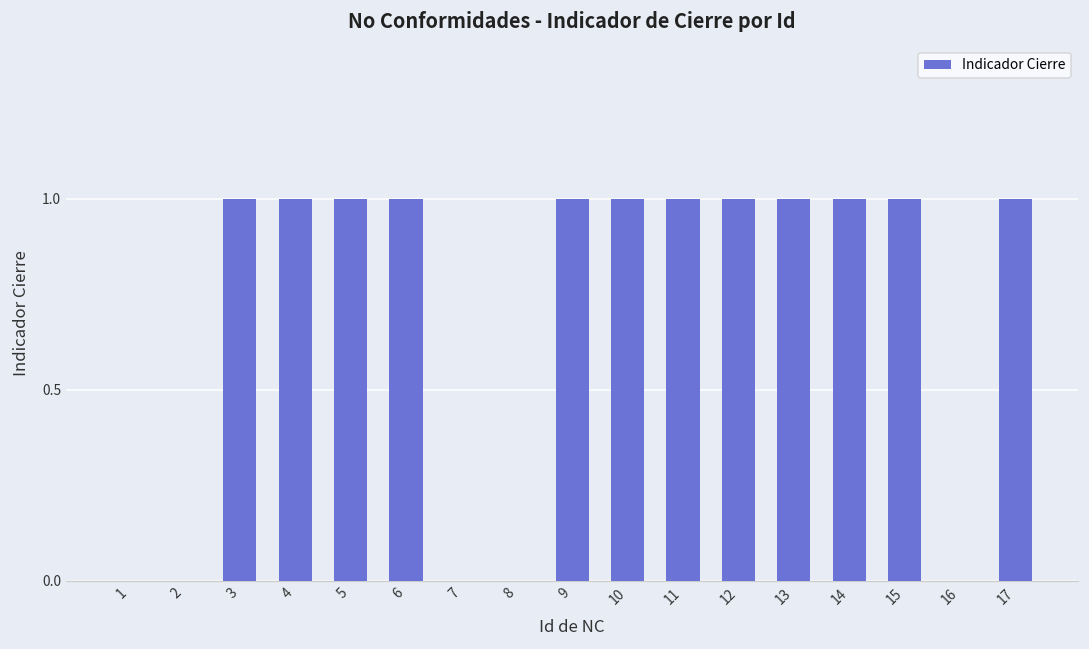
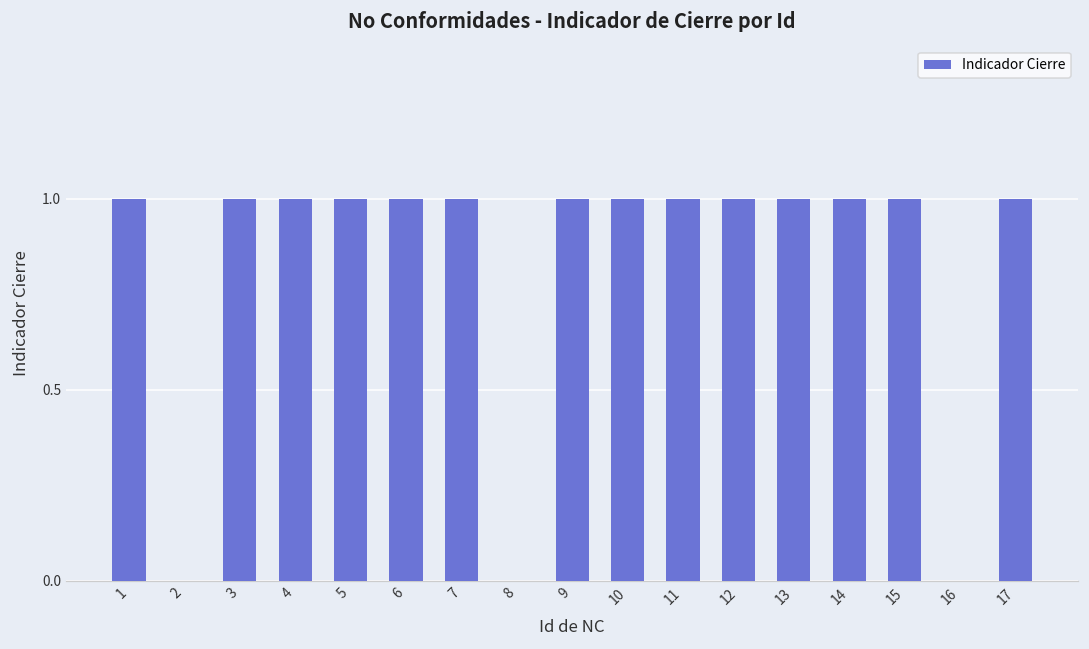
1: 0 -> 1
7: 0 -> 1
